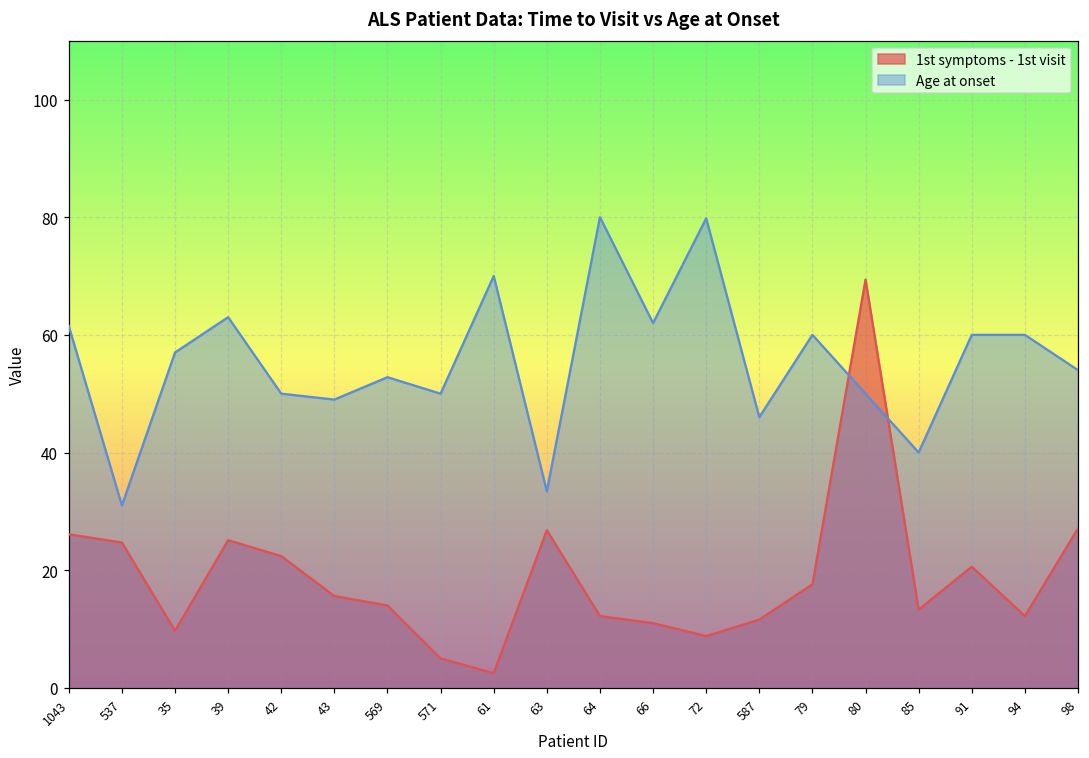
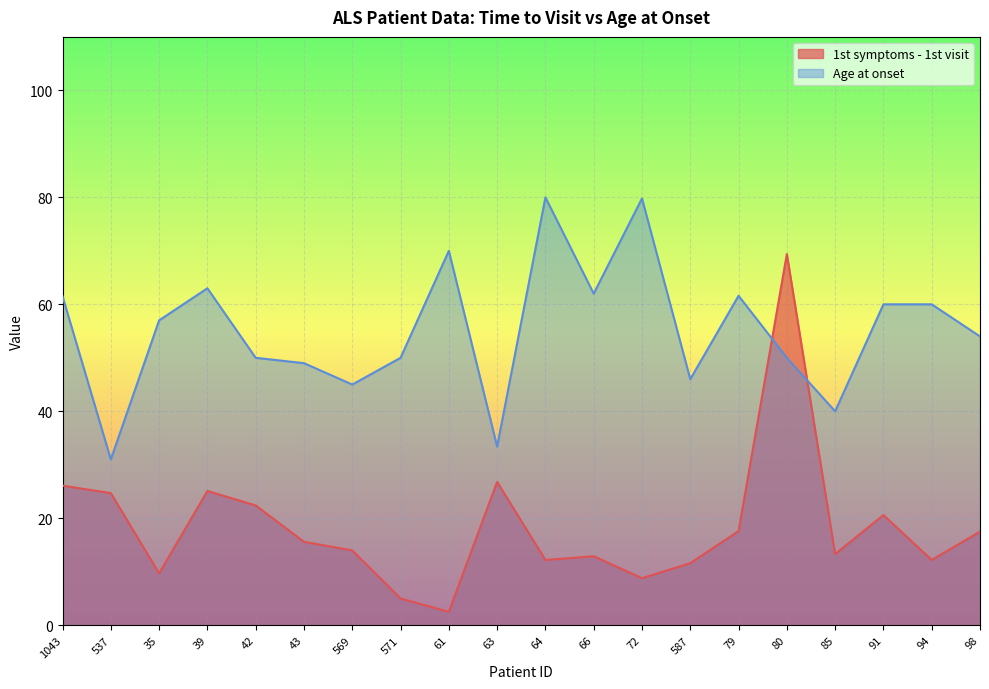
Age at onset, 569: 53 -> 45
1st symptoms - 1st visit, 66: 11 -> 13
Age at onset, 79: 60 -> 62
1st symptoms - 1st visit, 98: 27 -> 18
